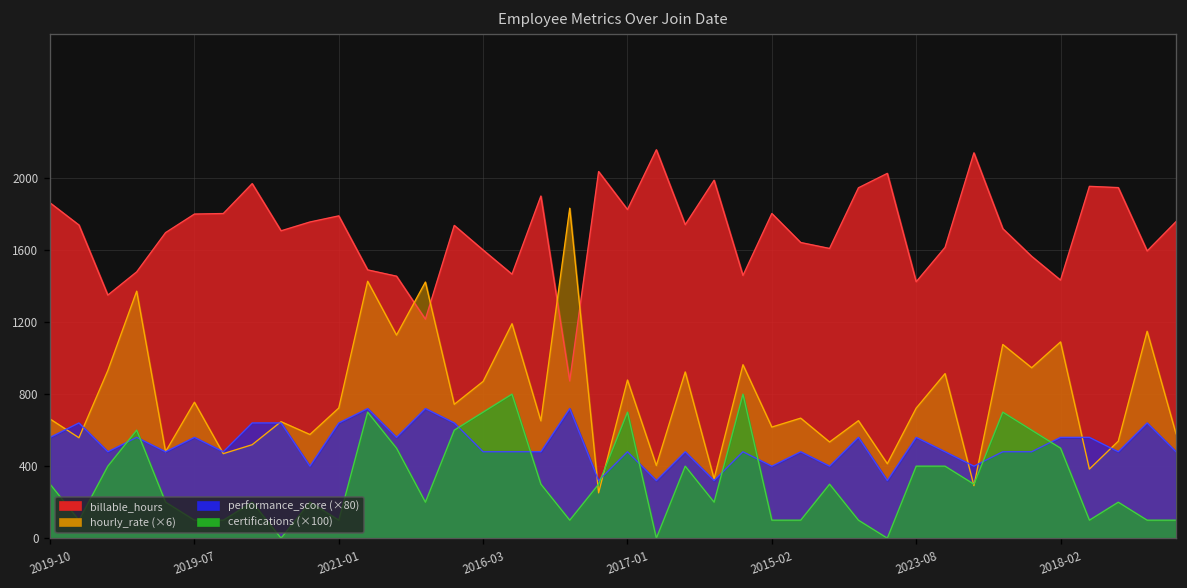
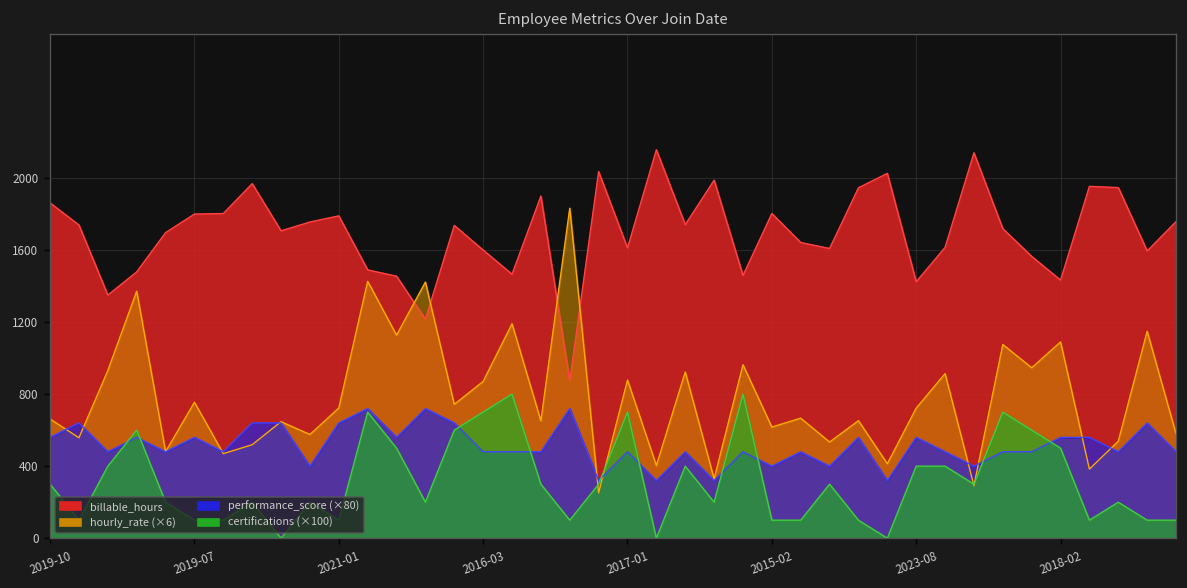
billable_hours, 2017-01: 1830 -> 1610
